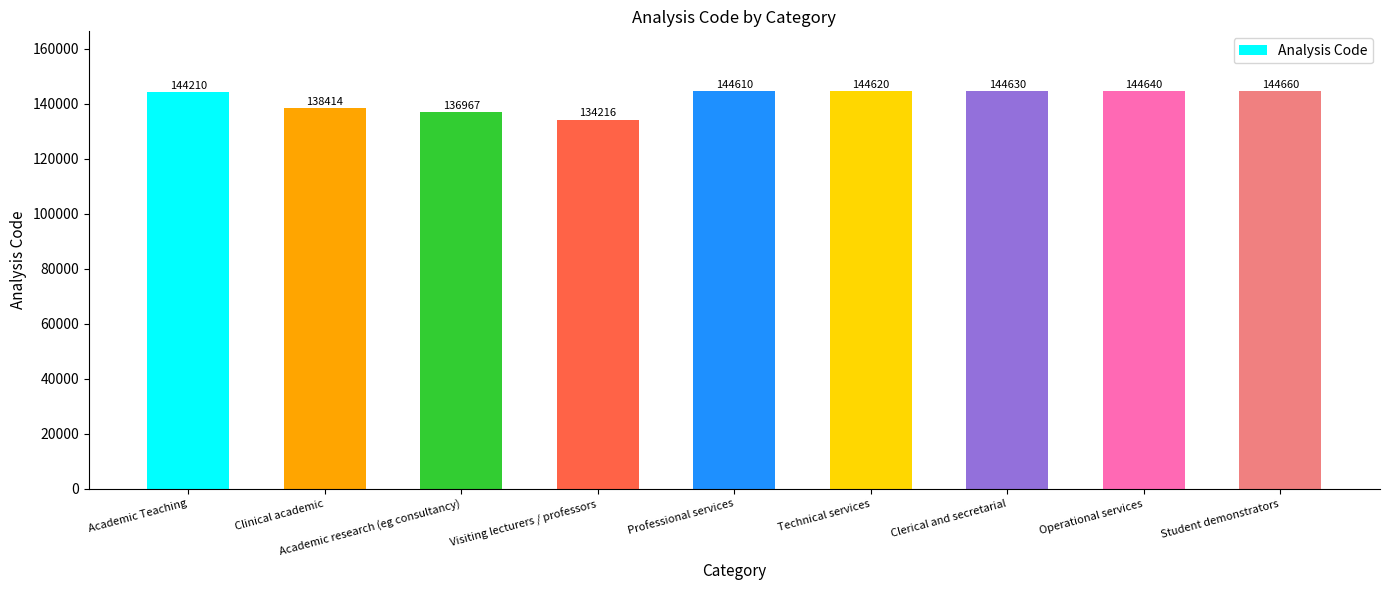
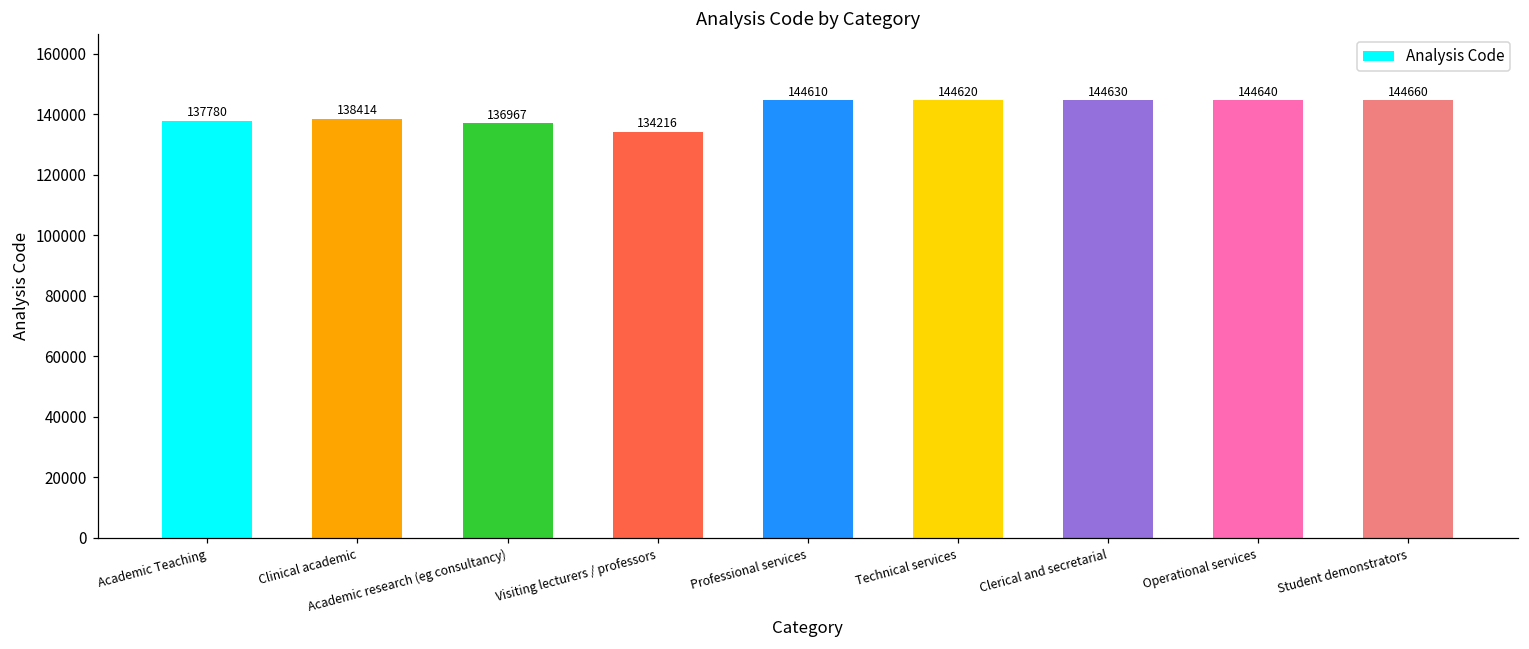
Academic Teaching: 144210 -> 137780
